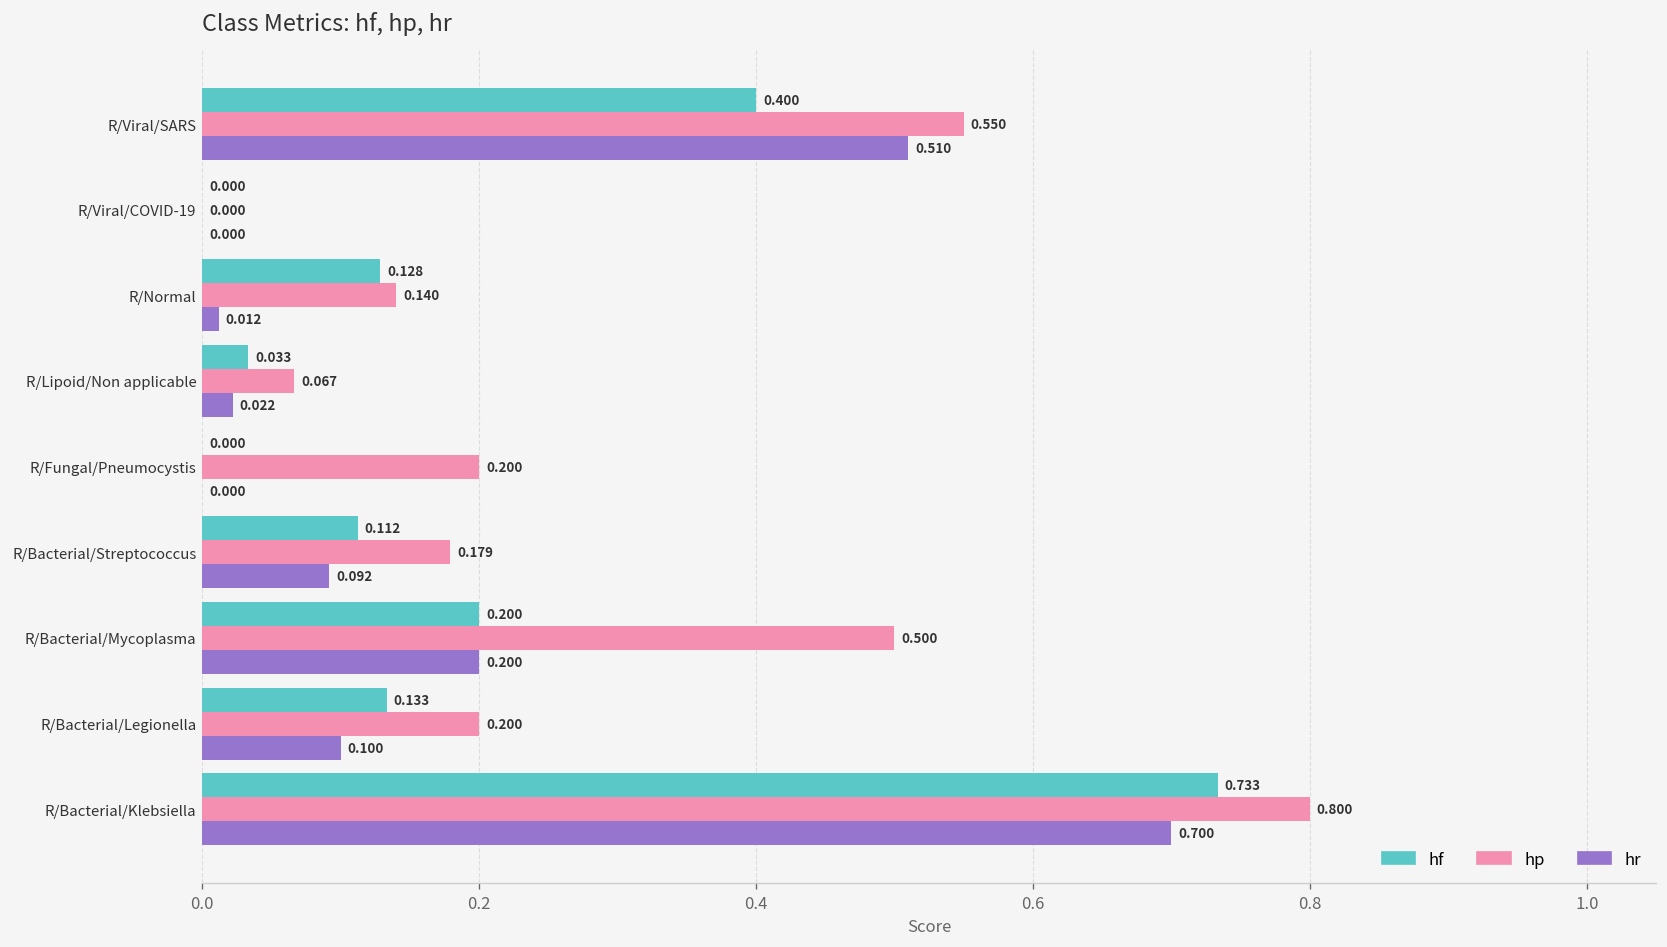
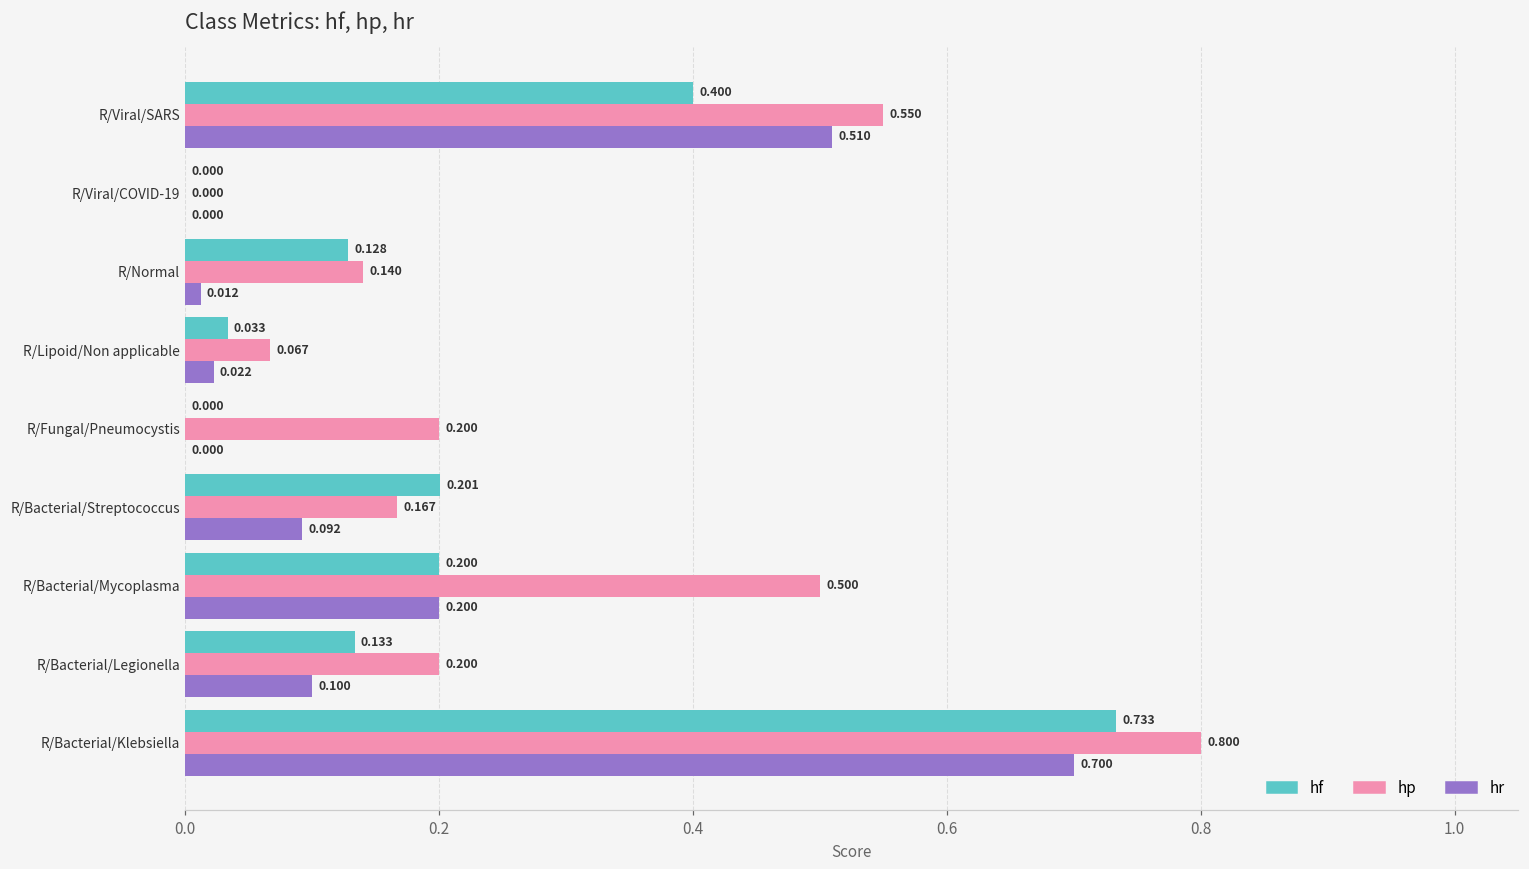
hf, R/Bacterial/Streptococcus: 0.112 -> 0.201
hp, R/Bacterial/Streptococcus: 0.179 -> 0.167
